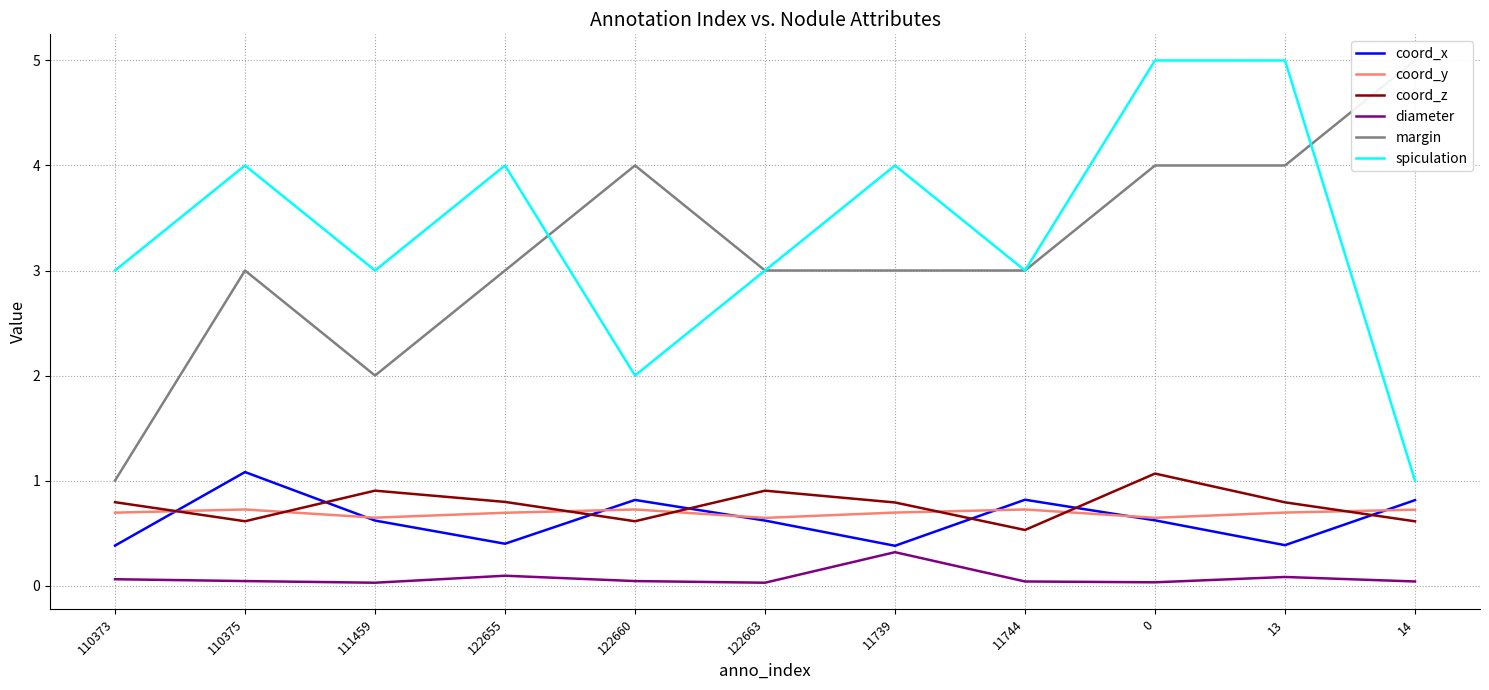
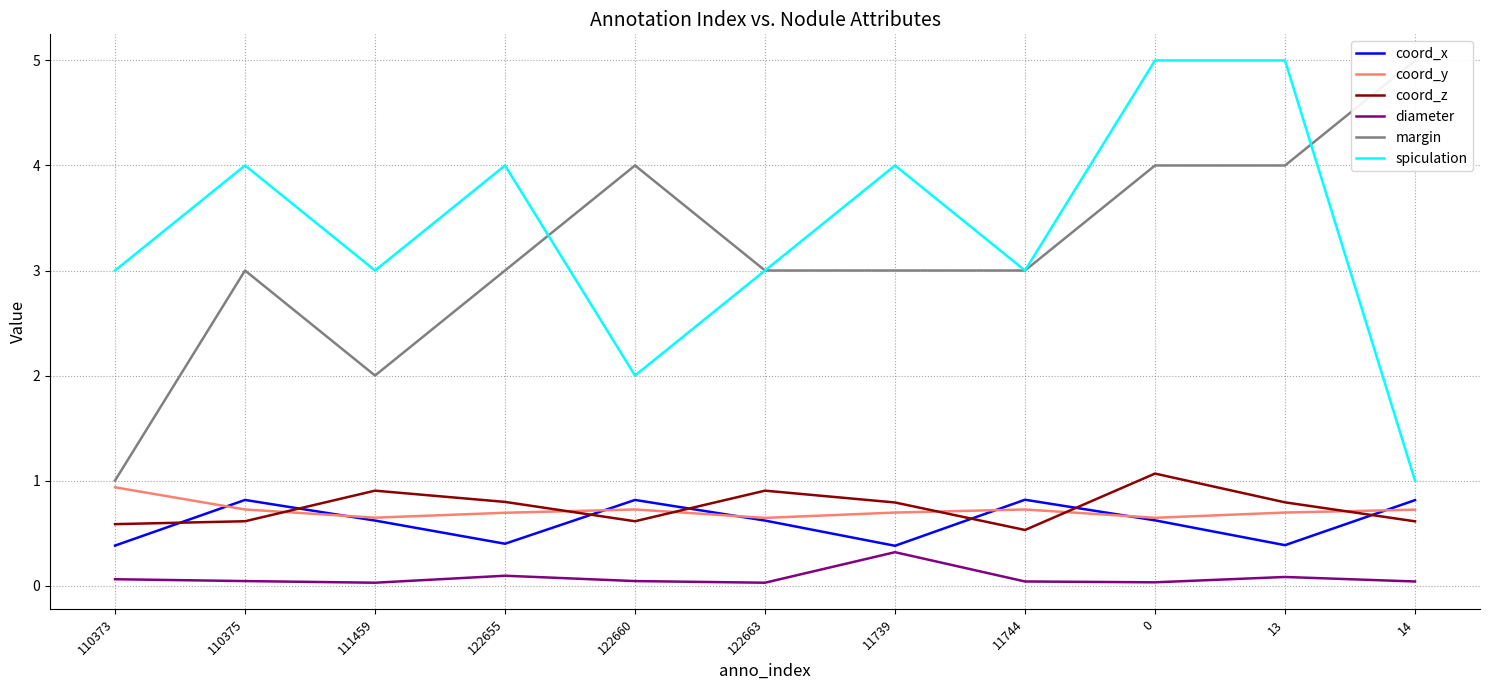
coord_y, 110373: 0.69 -> 0.94
coord_z, 110373: 0.79 -> 0.59
coord_x, 110375: 1.08 -> 0.82
